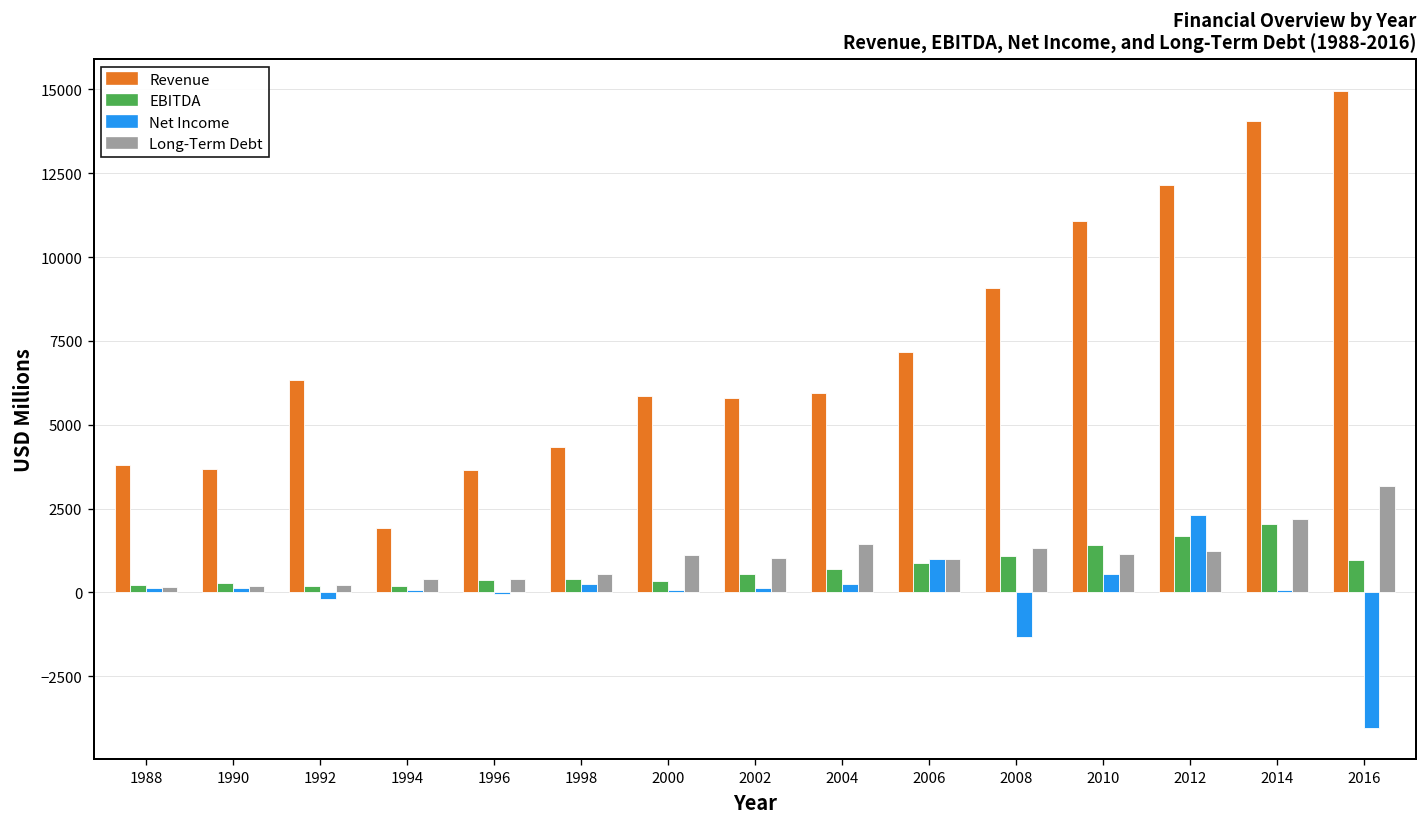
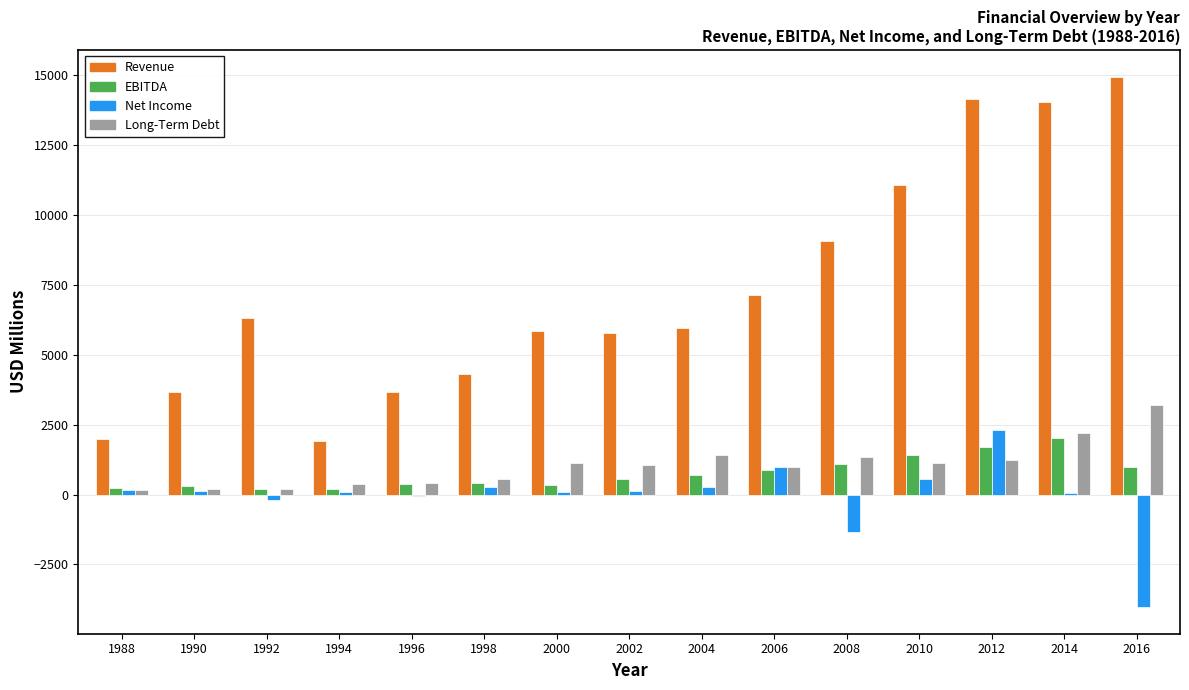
Revenue, 1988: 3800 -> 2000
Revenue, 2012: 12200 -> 14200
